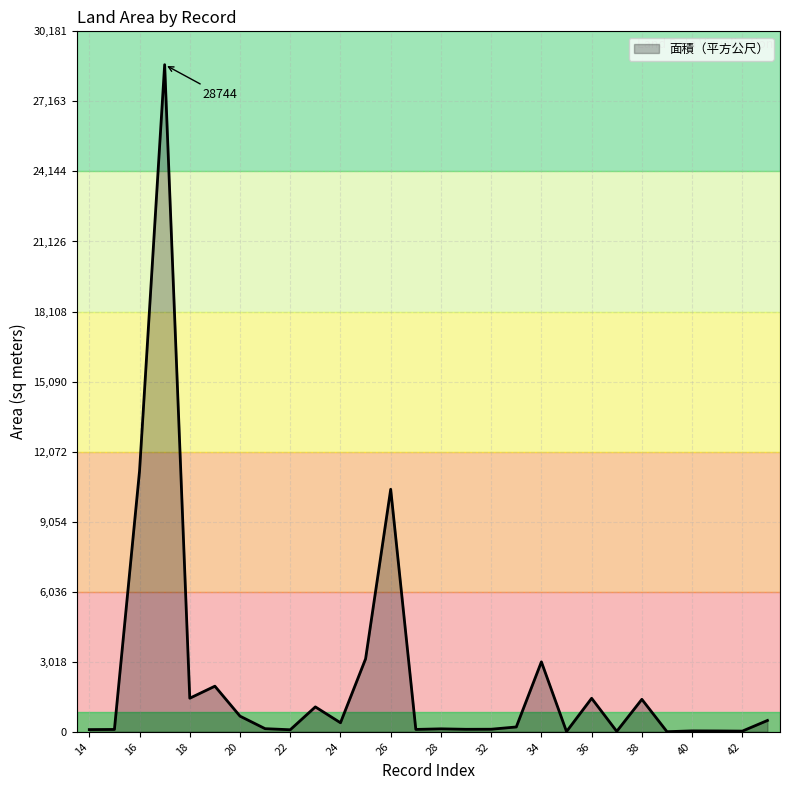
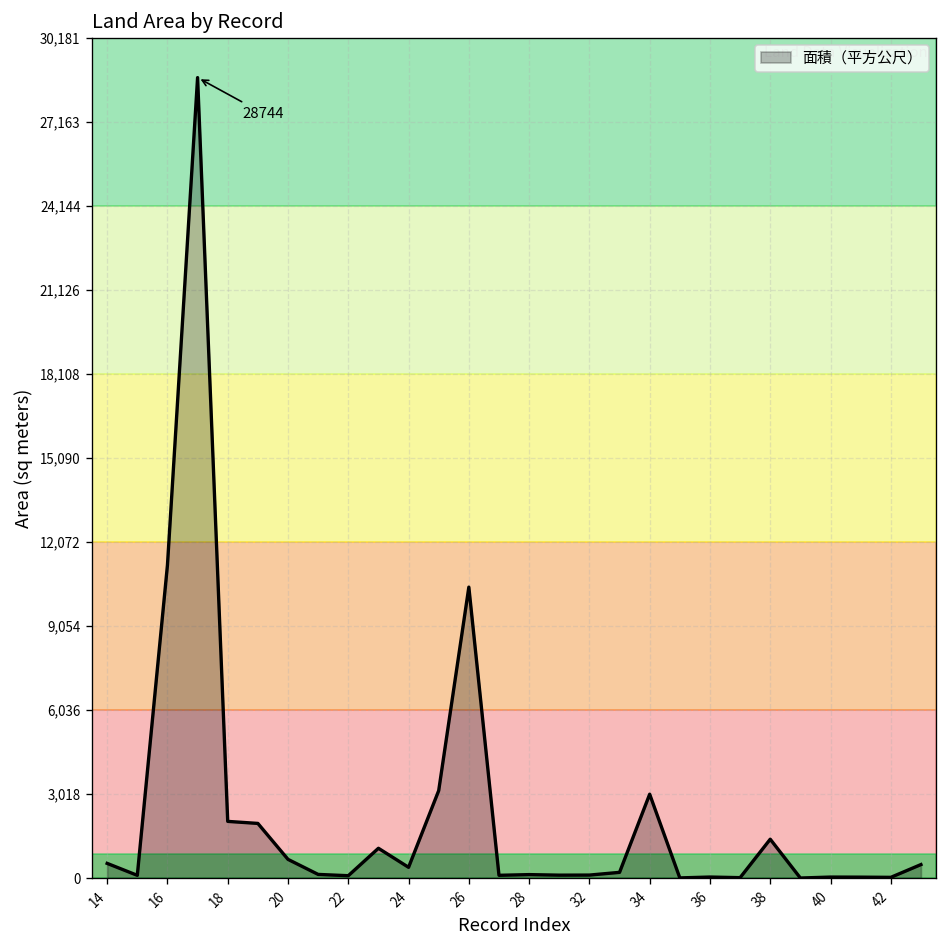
14: 100 -> 500
18: 1,400 -> 2,000
36: 1,400 -> 0
